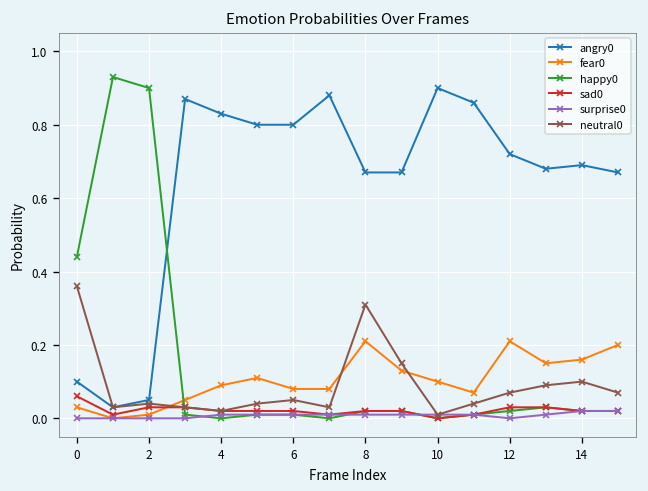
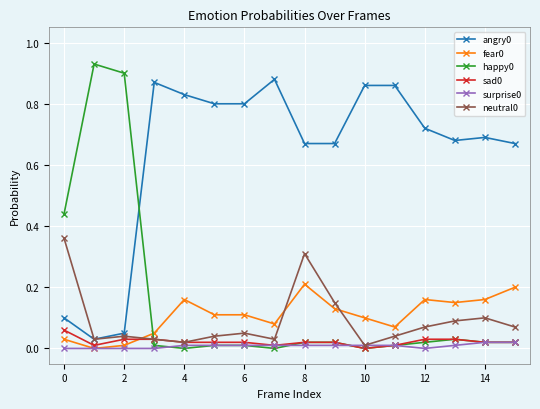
fear0, 4: 0.09 -> 0.16
fear0, 6: 0.08 -> 0.11
angry0, 10: 0.90 -> 0.86
fear0, 12: 0.21 -> 0.16
